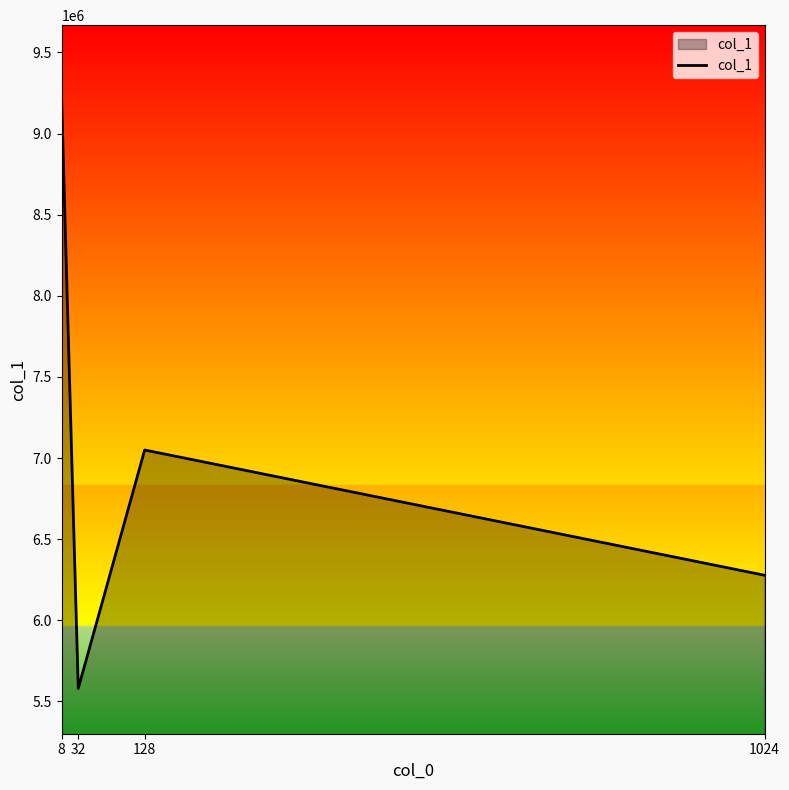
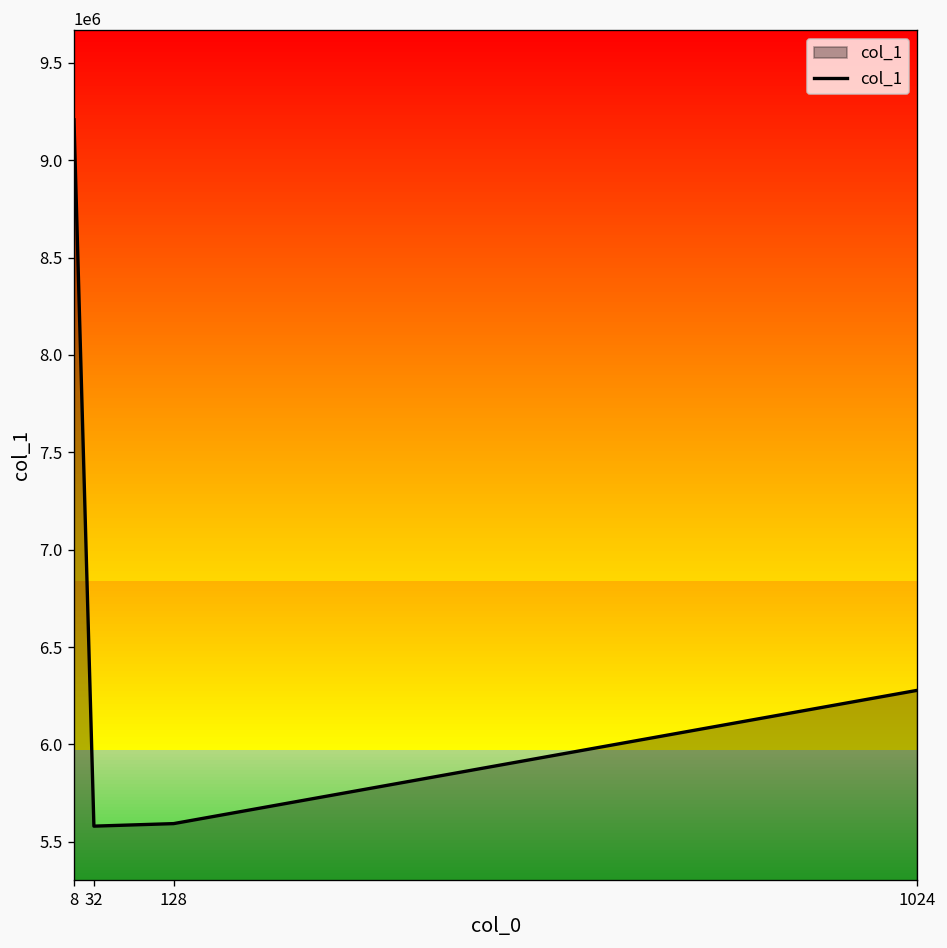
128: 7050000 -> 5590000
